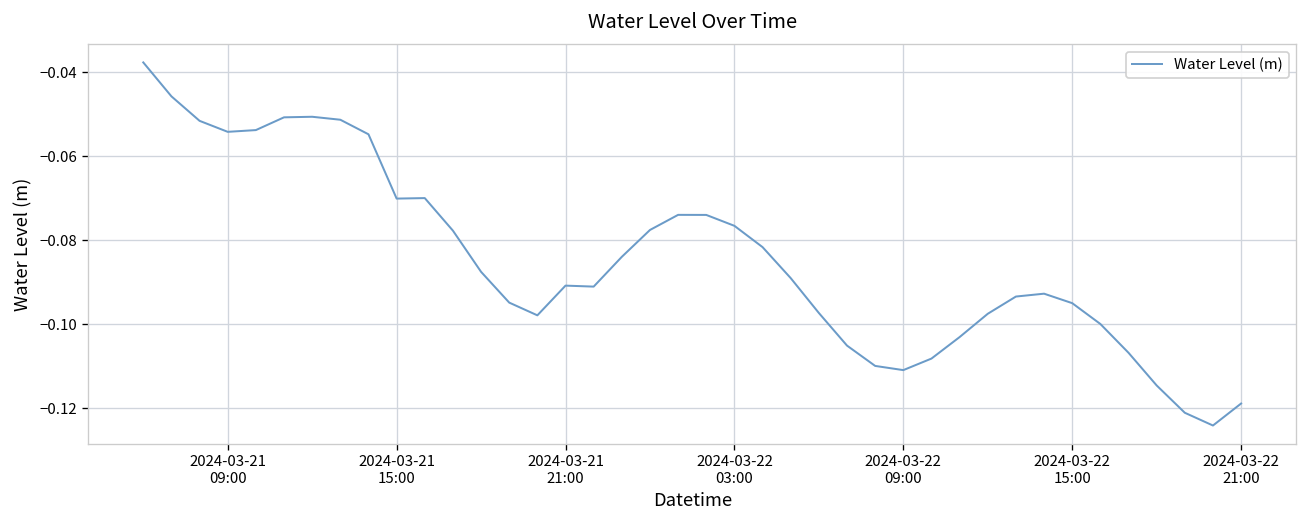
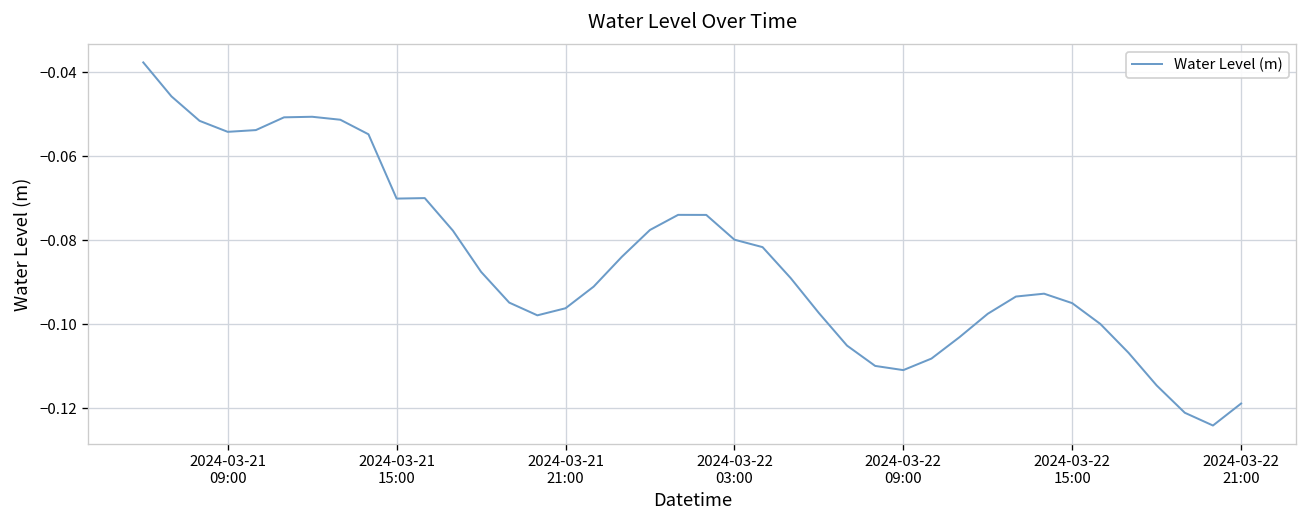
2024-03-21 21:00: -0.091 -> -0.096
2024-03-22 03:00: -0.077 -> -0.080
